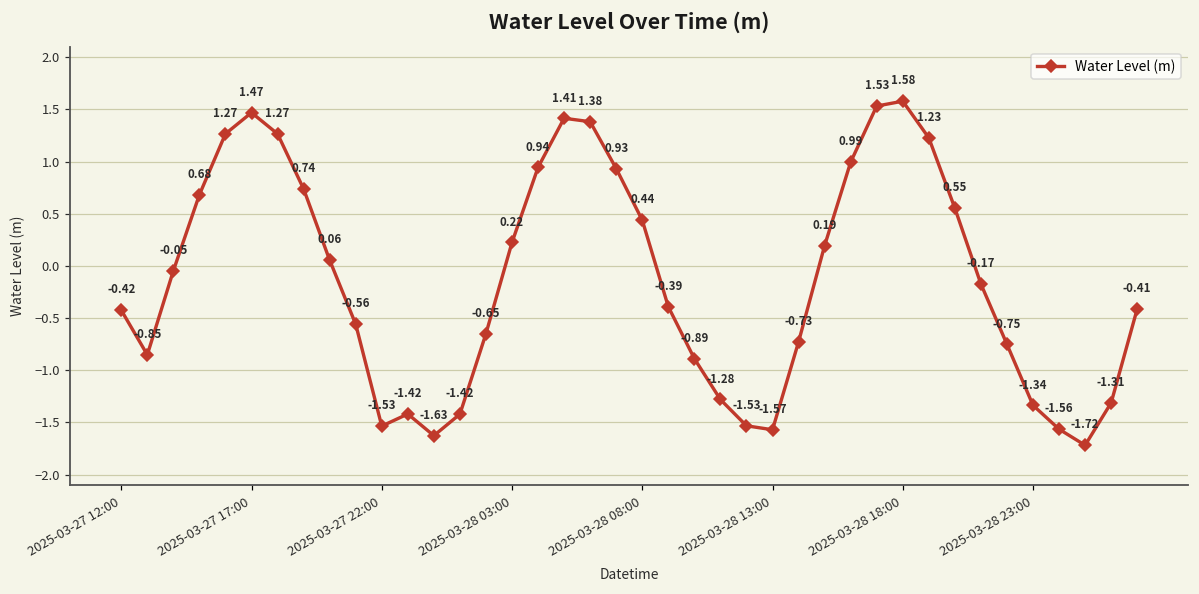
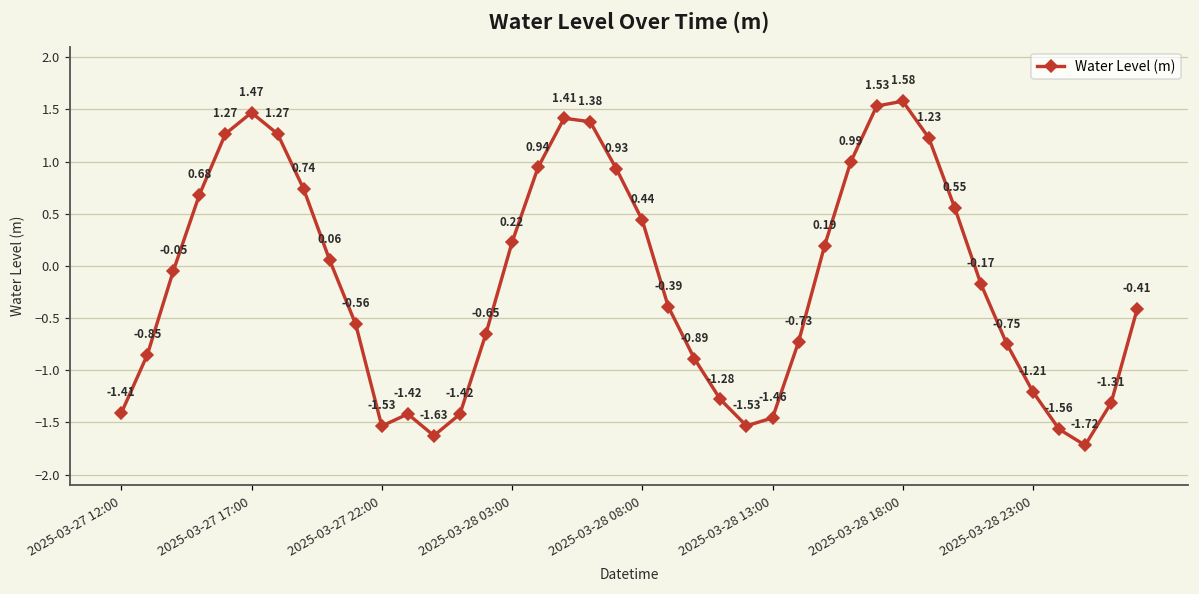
2025-03-27 12:00: -0.42 -> -1.41
2025-03-28 13:00: -1.57 -> -1.46
2025-03-28 23:00: -1.34 -> -1.21
